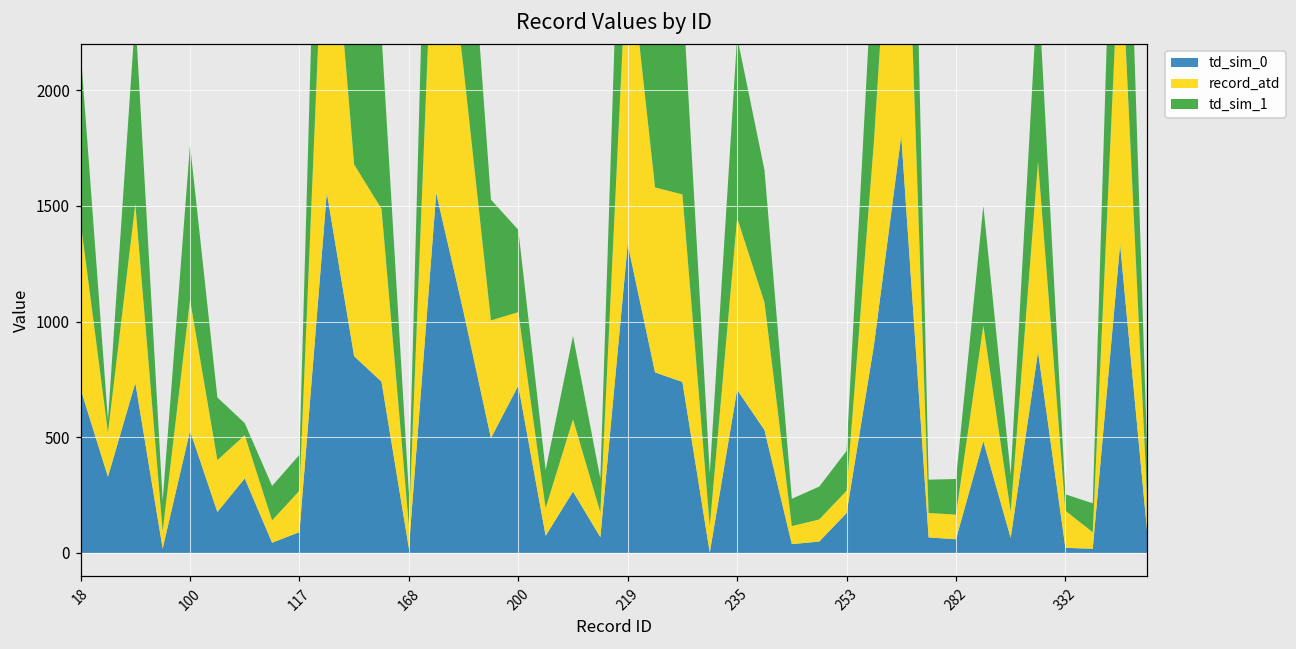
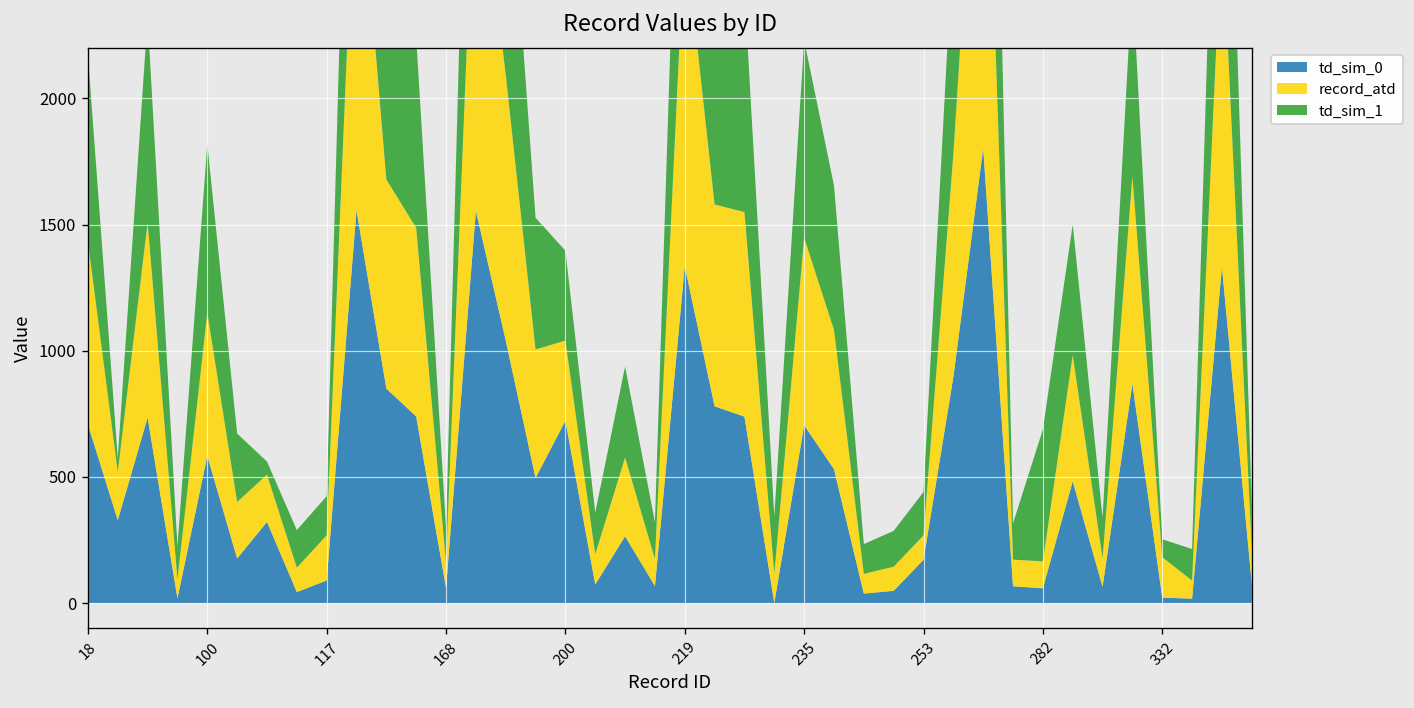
td_sim_0, 100: 530 -> 580
td_sim_0, 168: 20 -> 60
td_sim_1, 282: 150 -> 520
